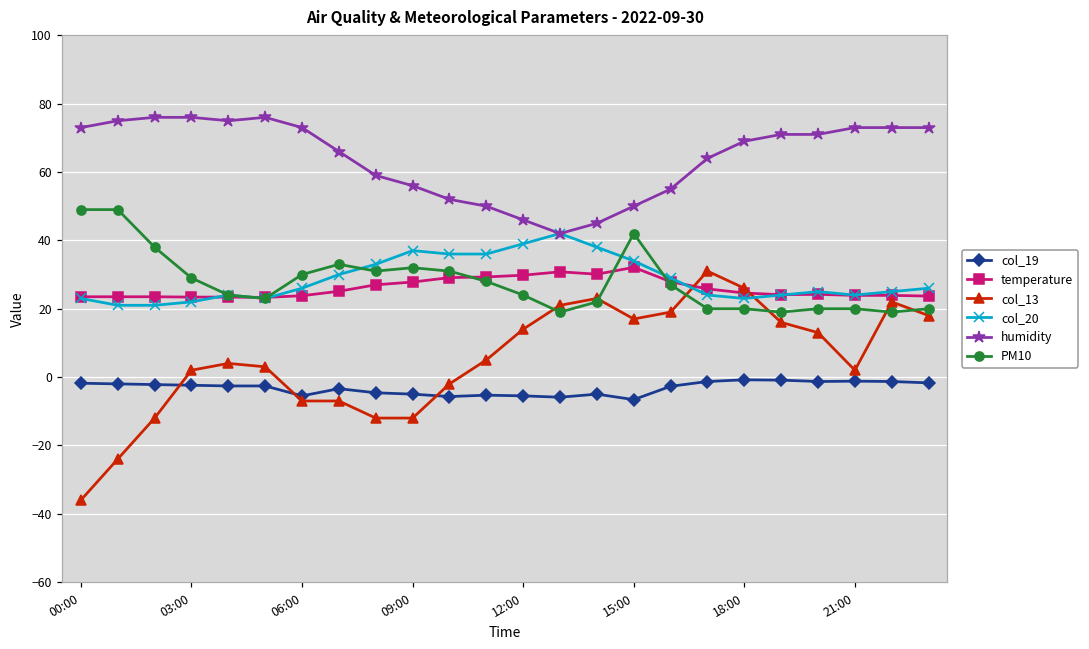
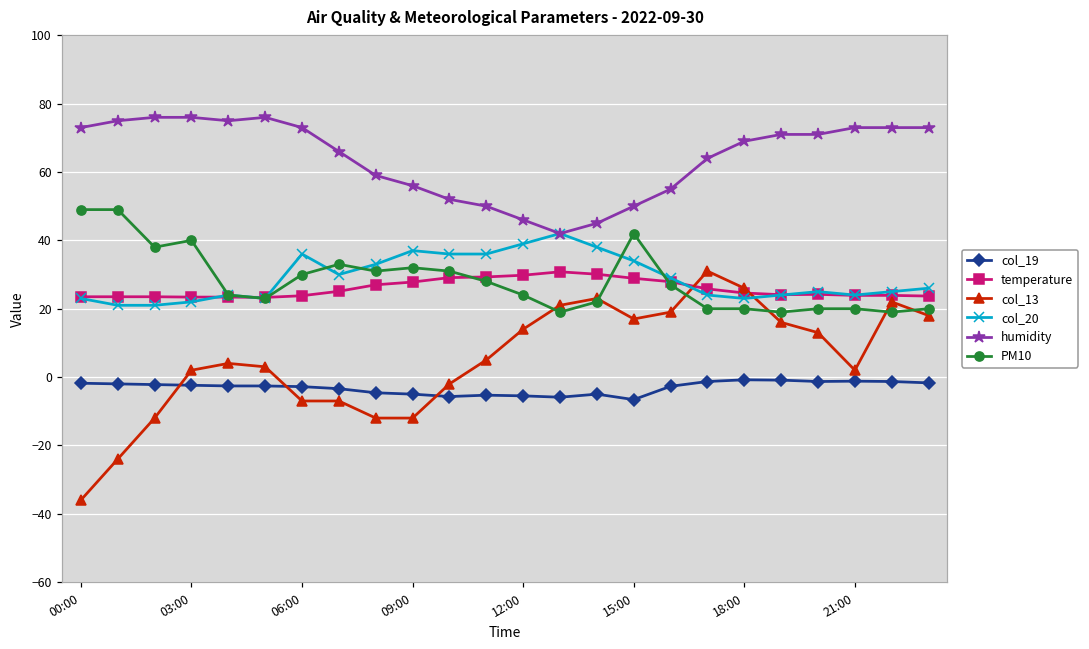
PM10, 03:00: 29 -> 40
col_19, 06:00: -6 -> -3
col_20, 06:00: 26 -> 36
temperature, 15:00: 32 -> 29
